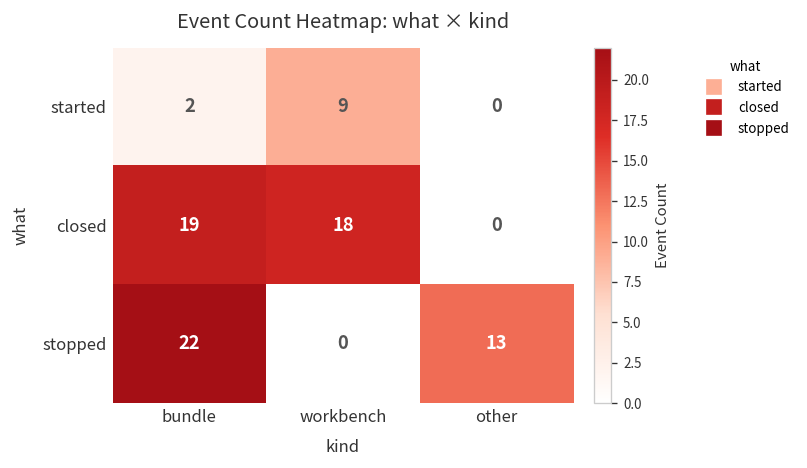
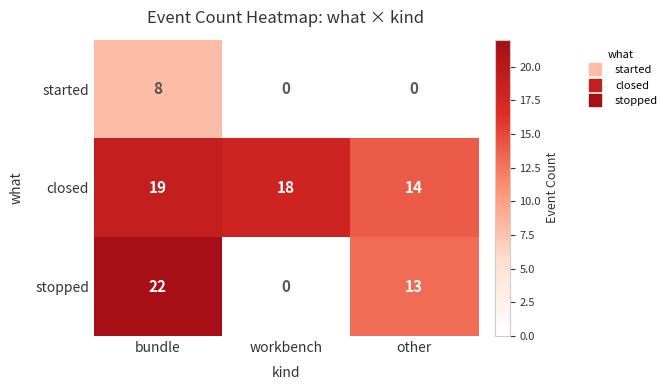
started, bundle: 2 -> 8
started, workbench: 9 -> 0
closed, other: 0 -> 14
